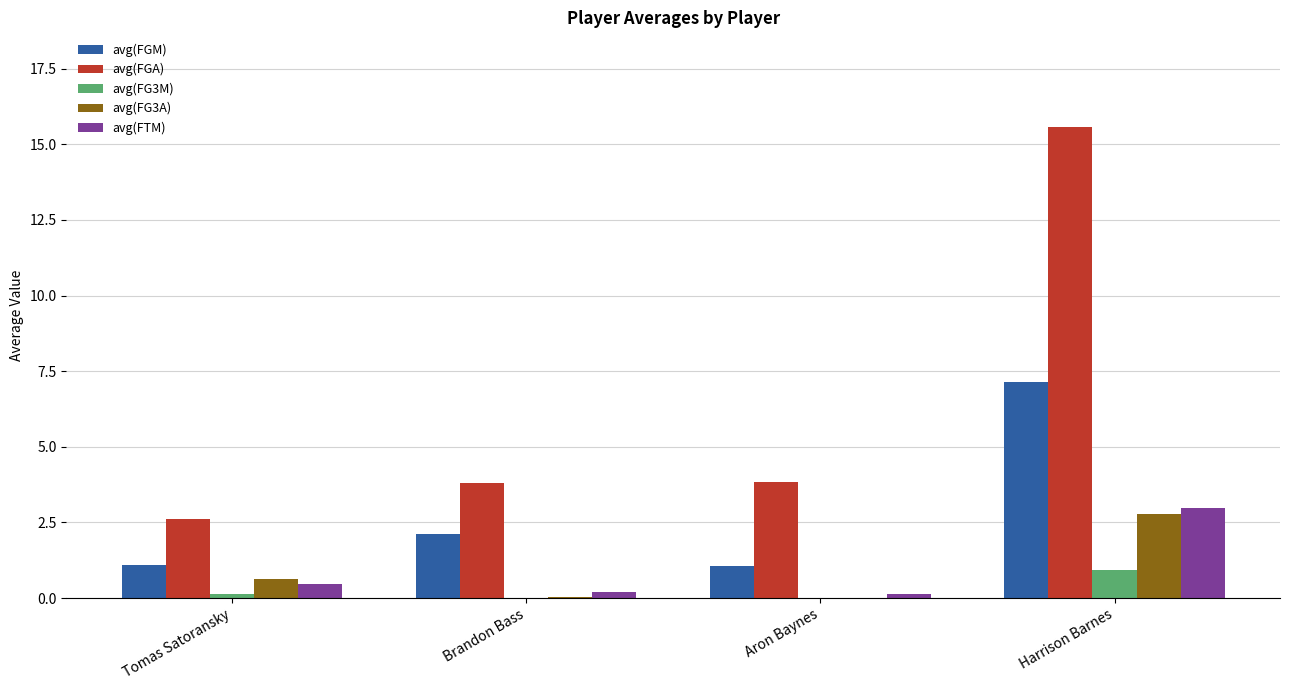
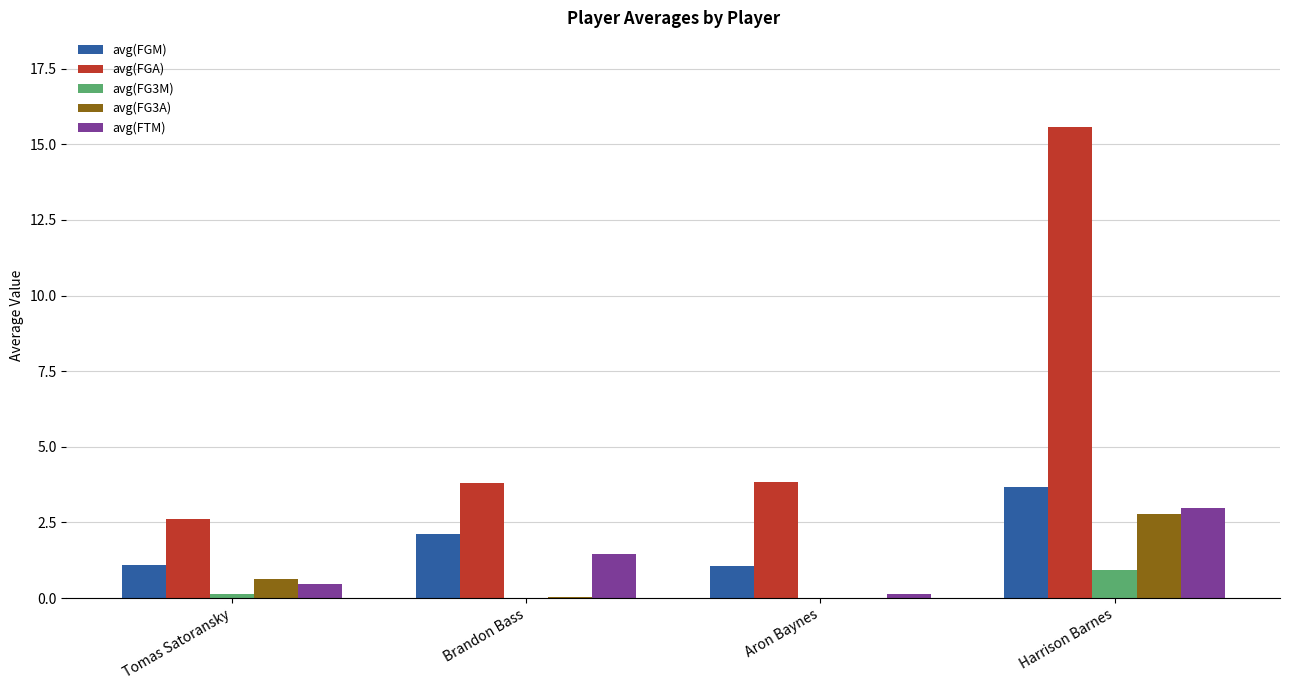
avg(FTM), Brandon Bass: 0.2 -> 1.4
avg(FGM), Harrison Barnes: 7.2 -> 3.7
